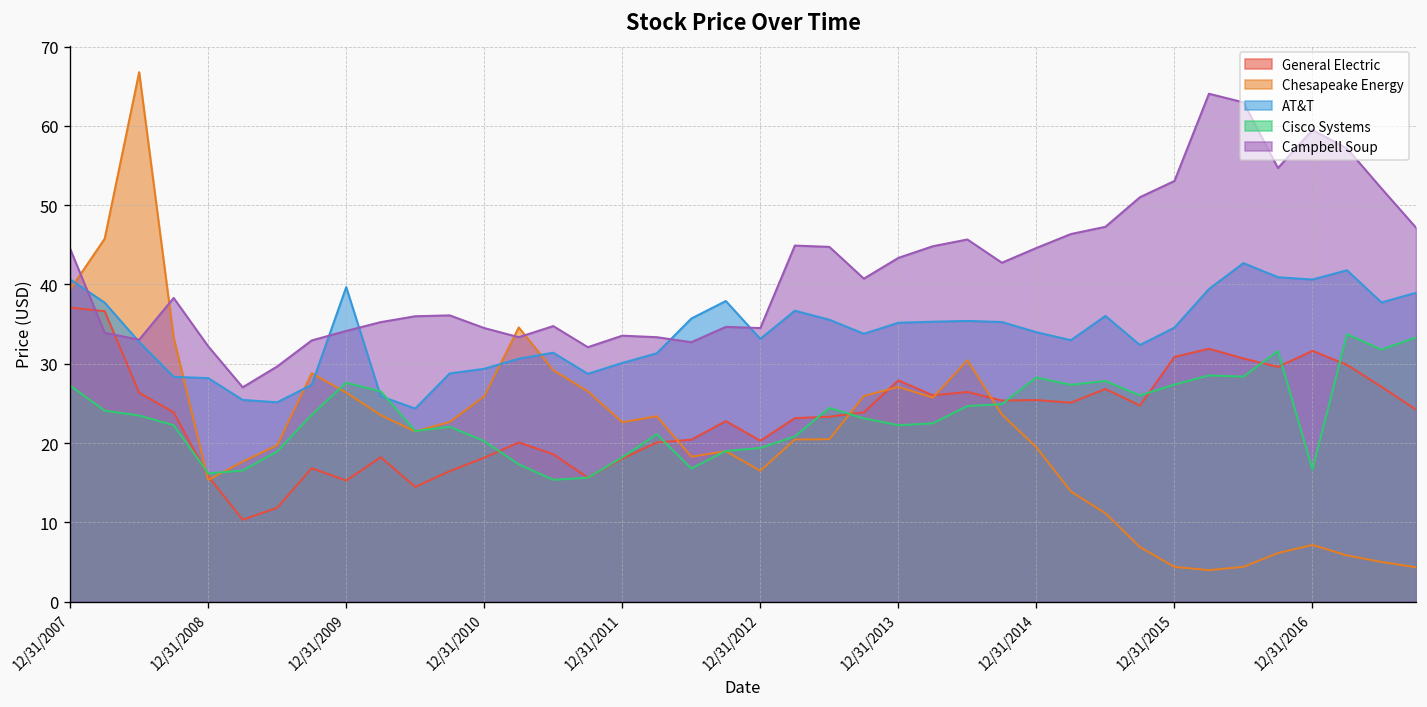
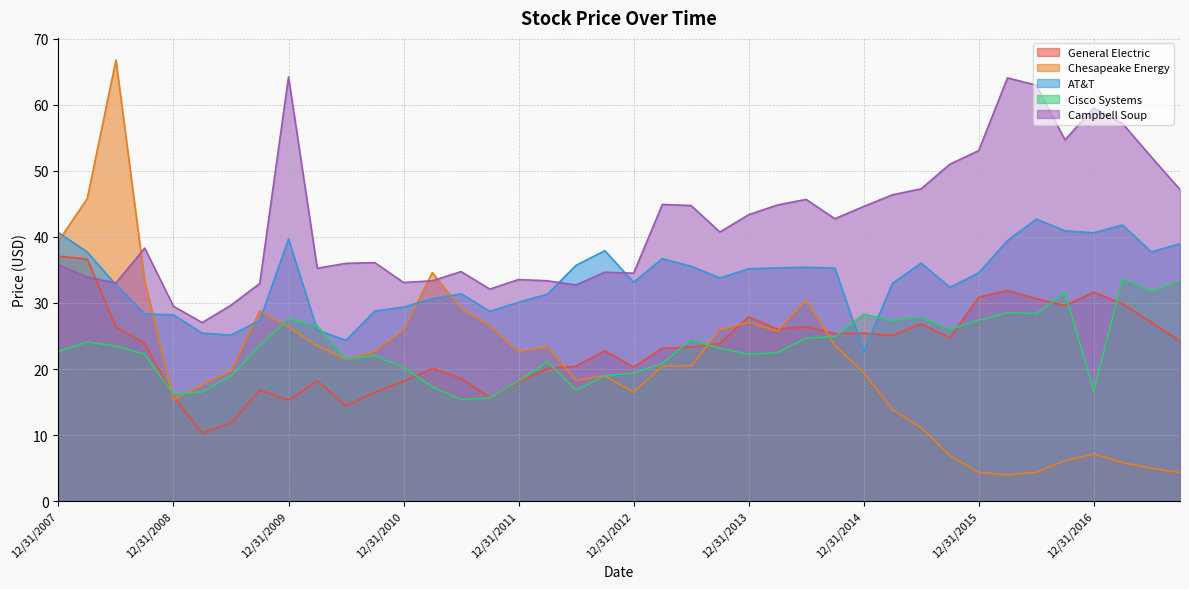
Cisco Systems, 12/31/2007: 27 -> 23
Campbell Soup, 12/31/2007: 44 -> 36
Campbell Soup, 12/31/2008: 32 -> 29
Campbell Soup, 12/31/2009: 34 -> 64
Campbell Soup, 12/31/2010: 35 -> 33
AT&T, 12/31/2014: 34 -> 23
